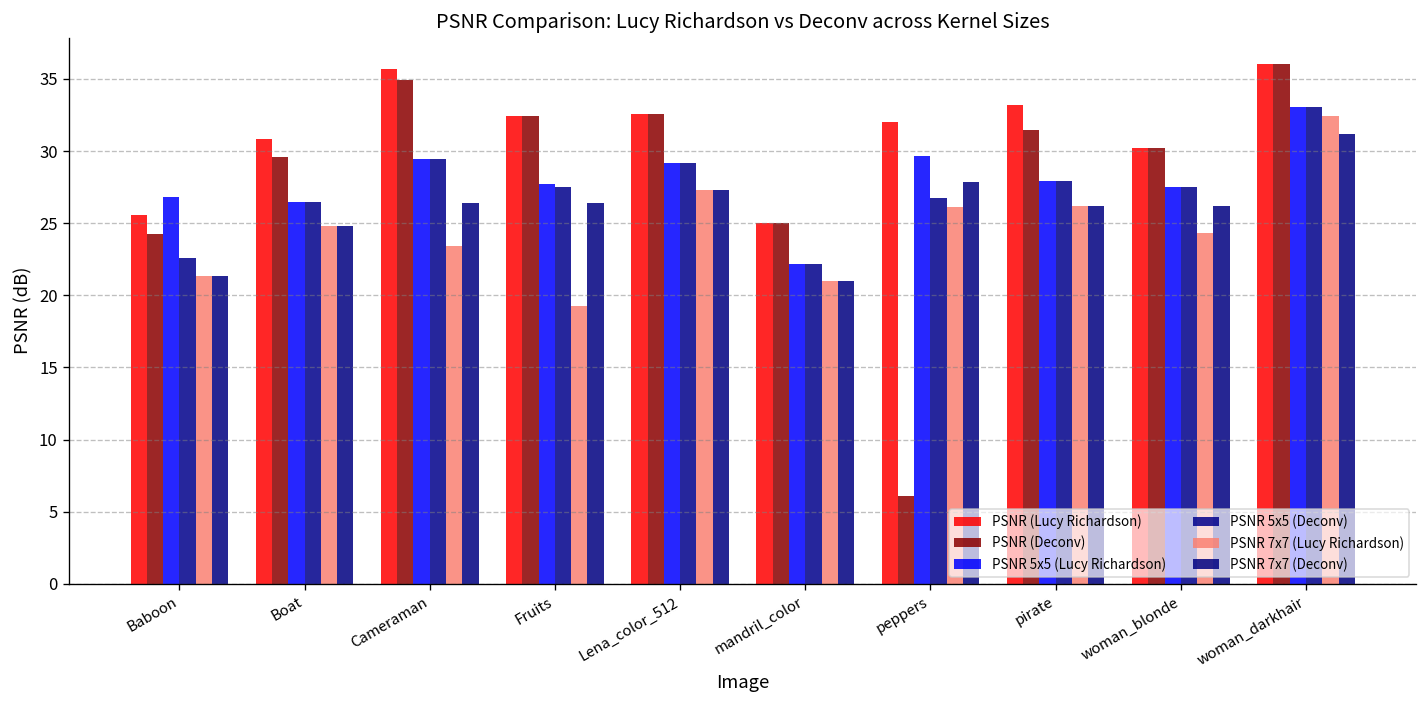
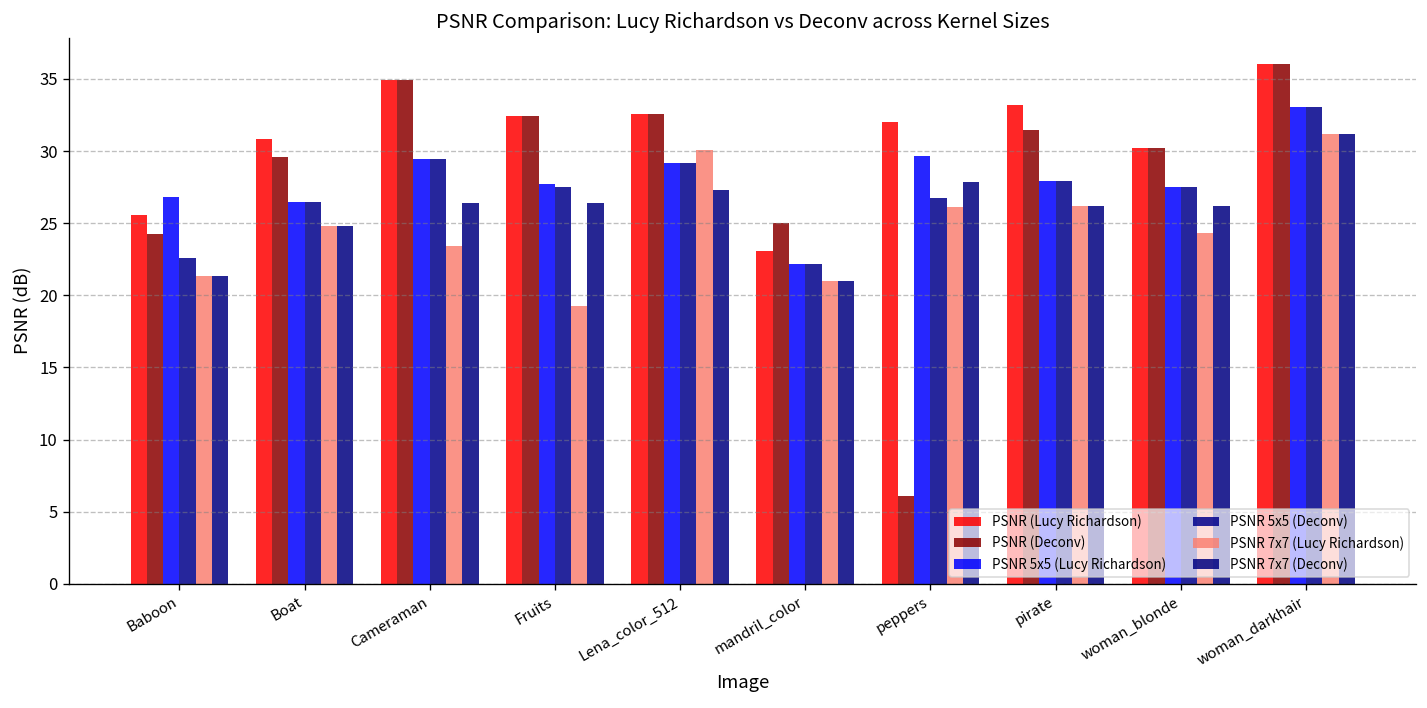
PSNR (Lucy Richardson), Cameraman: 35.7 -> 34.9
PSNR 7x7 (Lucy Richardson), Lena_color_512: 27.3 -> 30.1
PSNR (Lucy Richardson), mandril_color: 25.0 -> 23.1
PSNR 7x7 (Lucy Richardson), woman_darkhair: 32.4 -> 31.1
